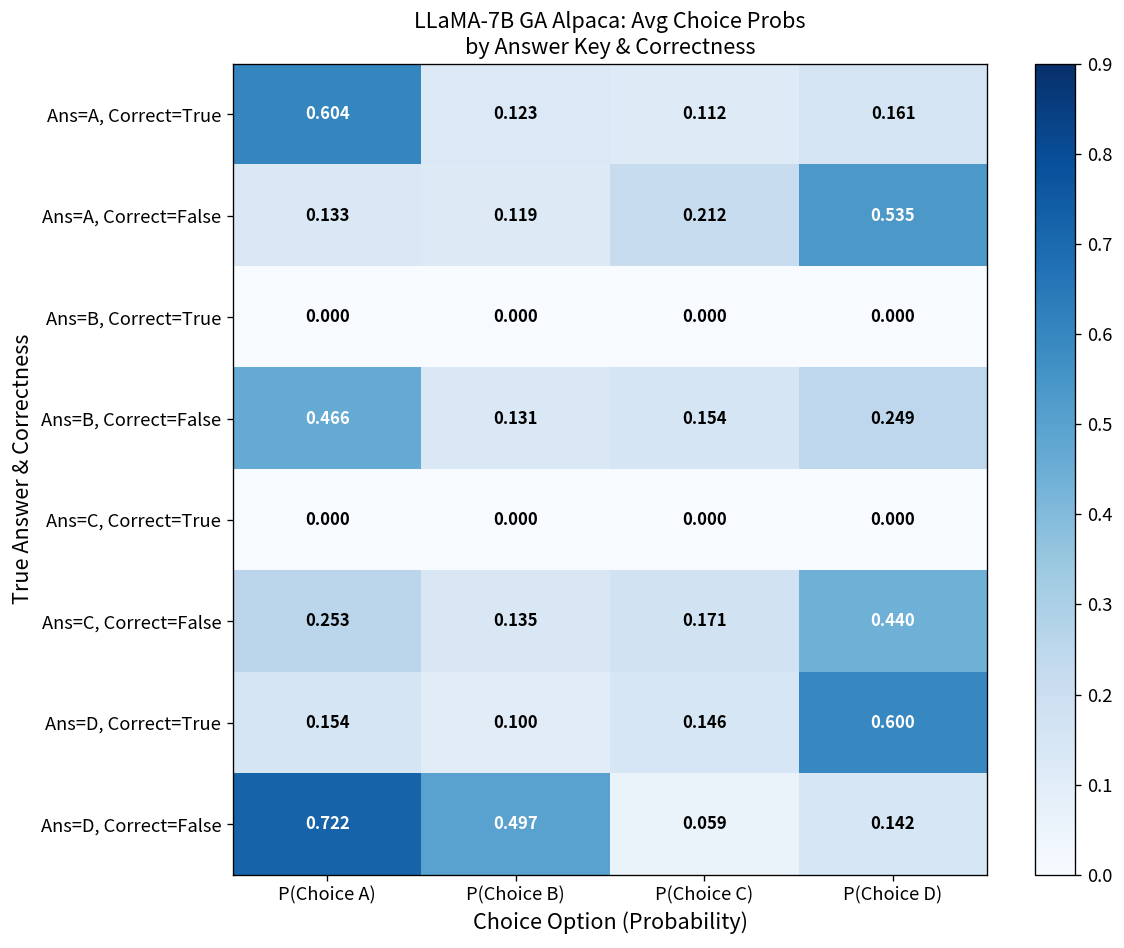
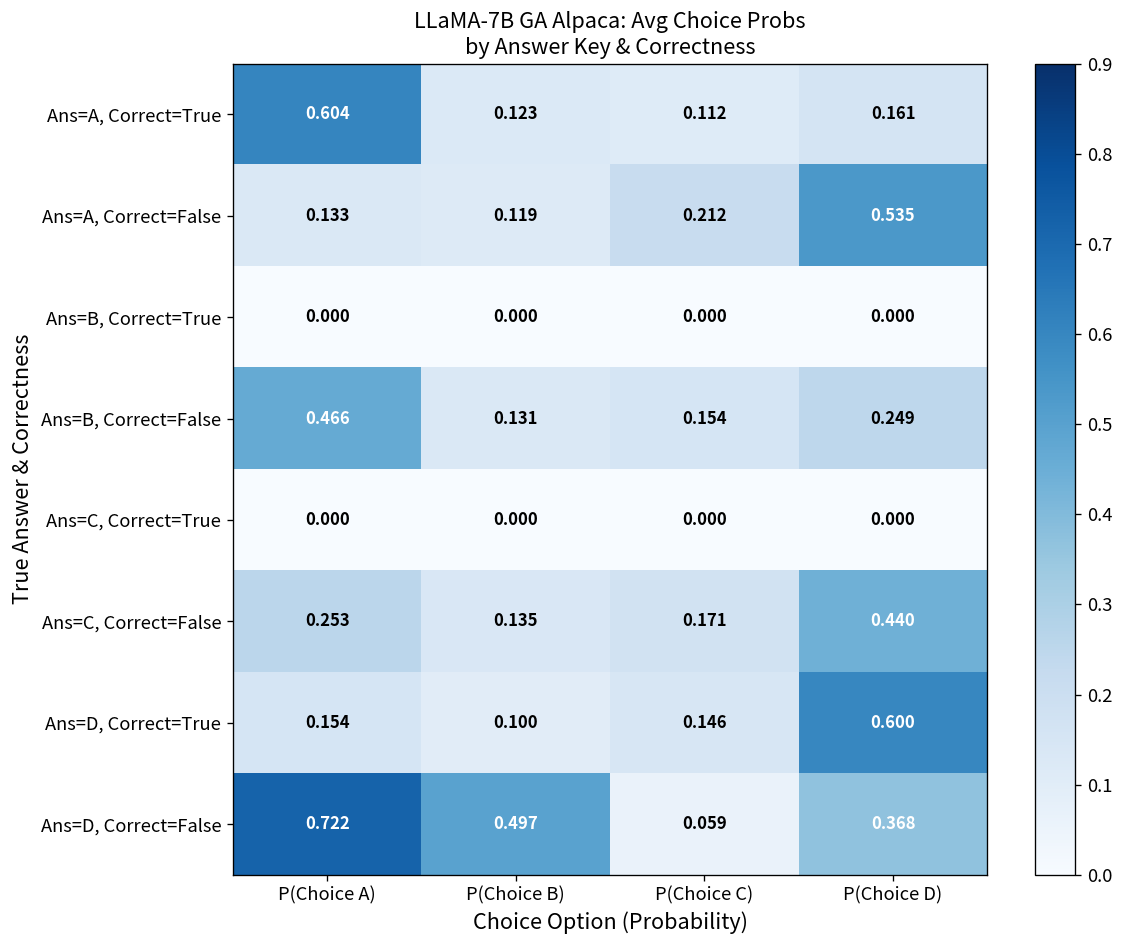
Ans=D, Correct=False, P(Choice D): 0.142 -> 0.368
